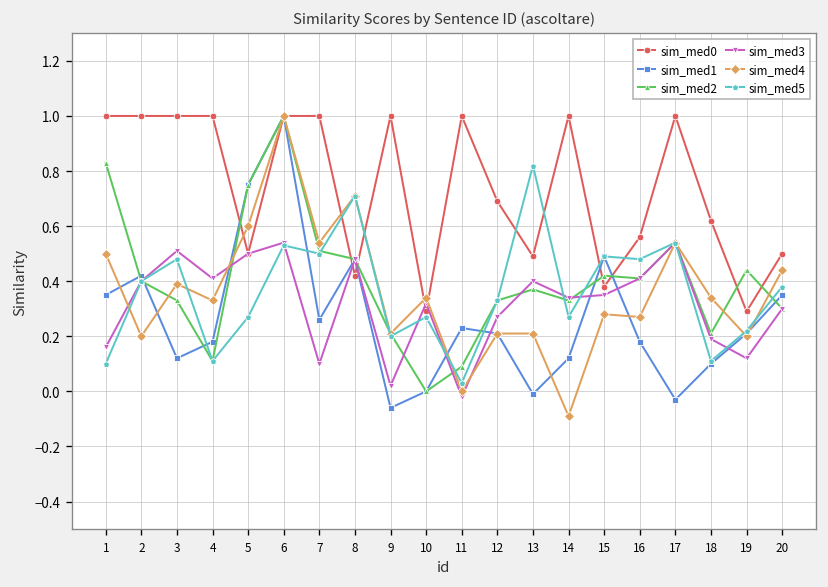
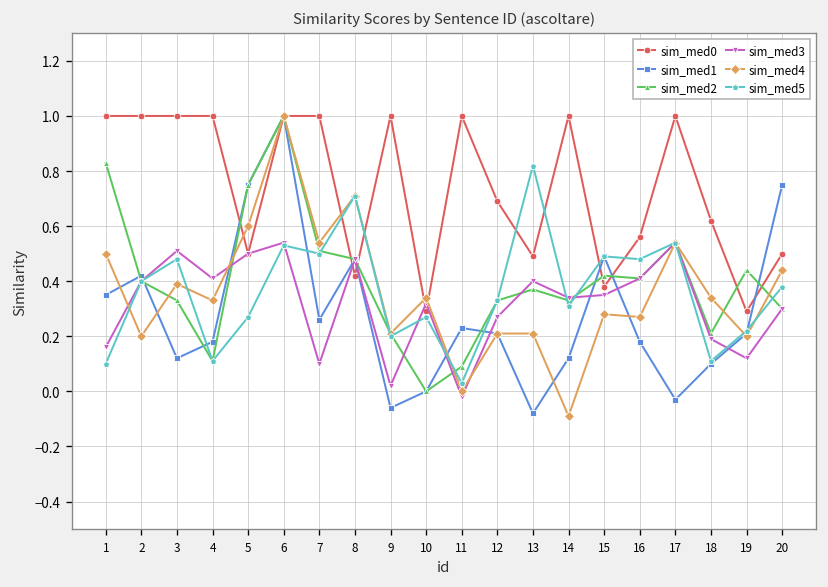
sim_med1, 13: -0.01 -> -0.08
sim_med5, 14: 0.27 -> 0.31
sim_med1, 20: 0.35 -> 0.75
